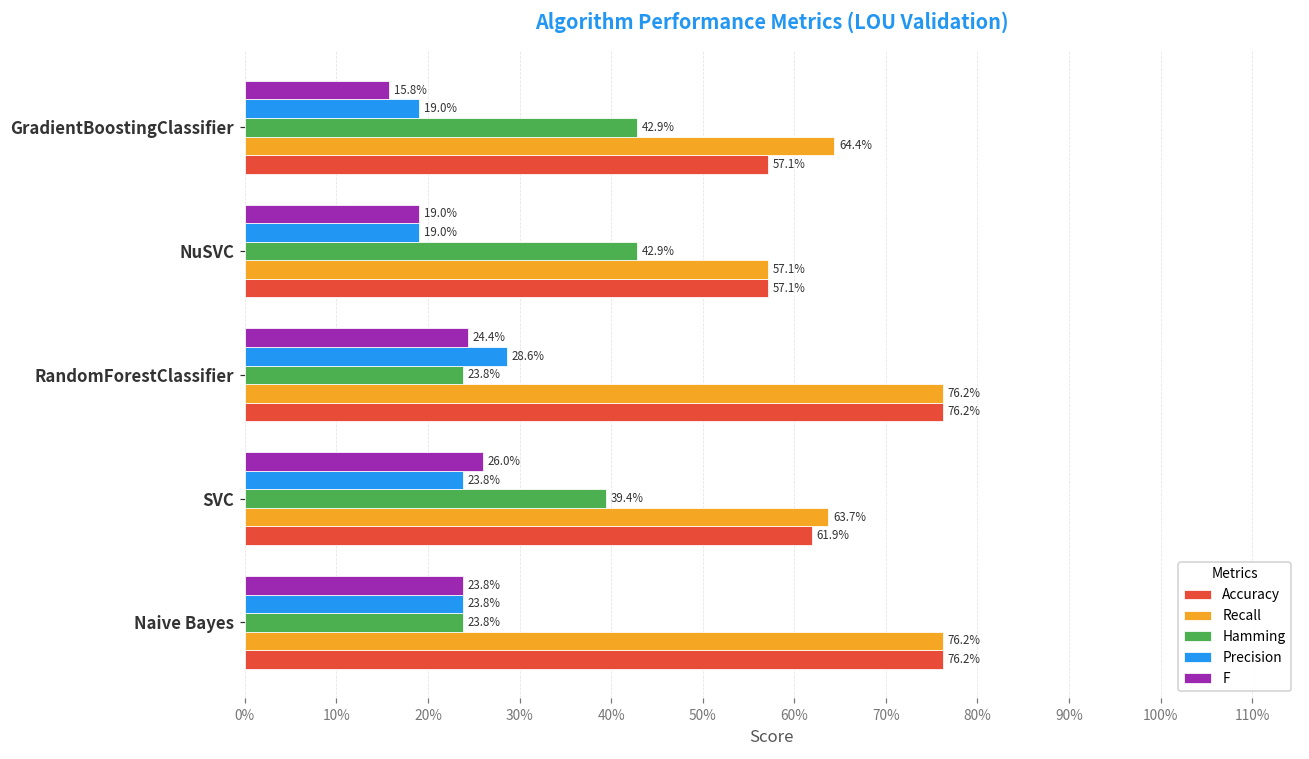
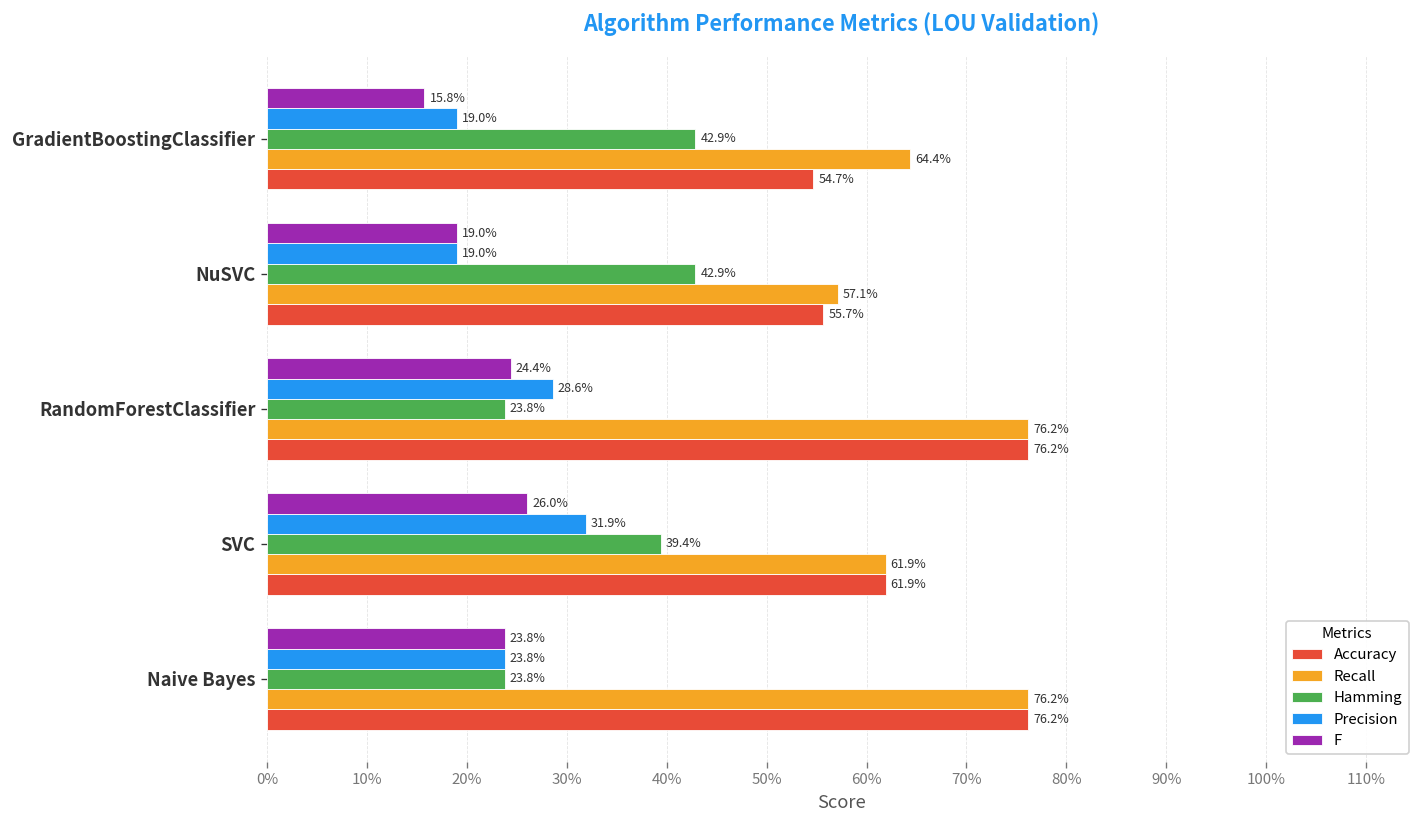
Accuracy, GradientBoostingClassifier: 57.1% -> 54.7%
Accuracy, NuSVC: 57.1% -> 55.7%
Precision, SVC: 23.8% -> 31.9%
Recall, SVC: 63.7% -> 61.9%
